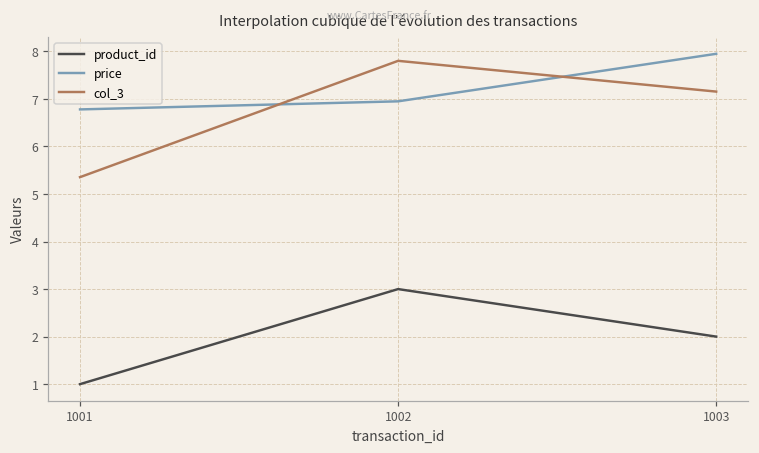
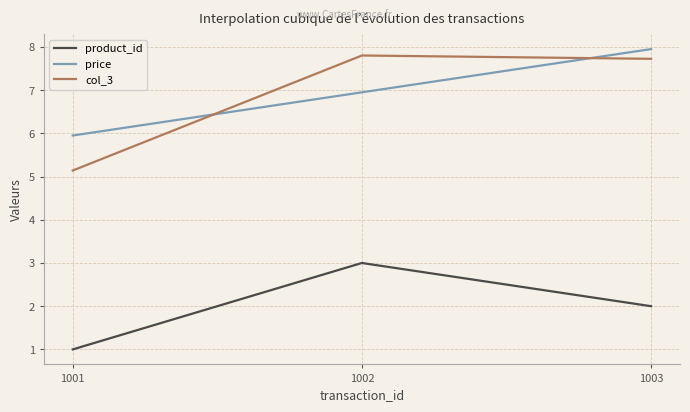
price, 1001: 6.8 -> 6.0
col_3, 1001: 5.4 -> 5.1
col_3, 1003: 7.2 -> 7.7
